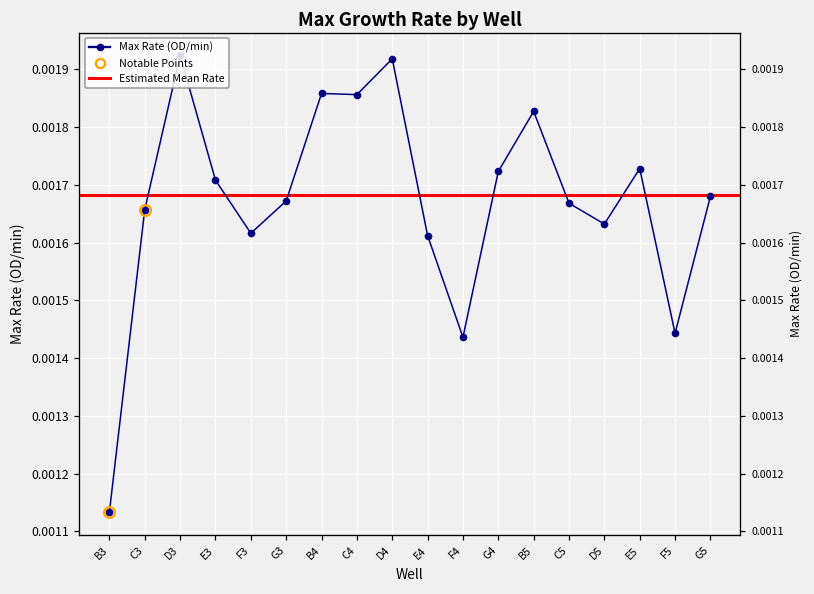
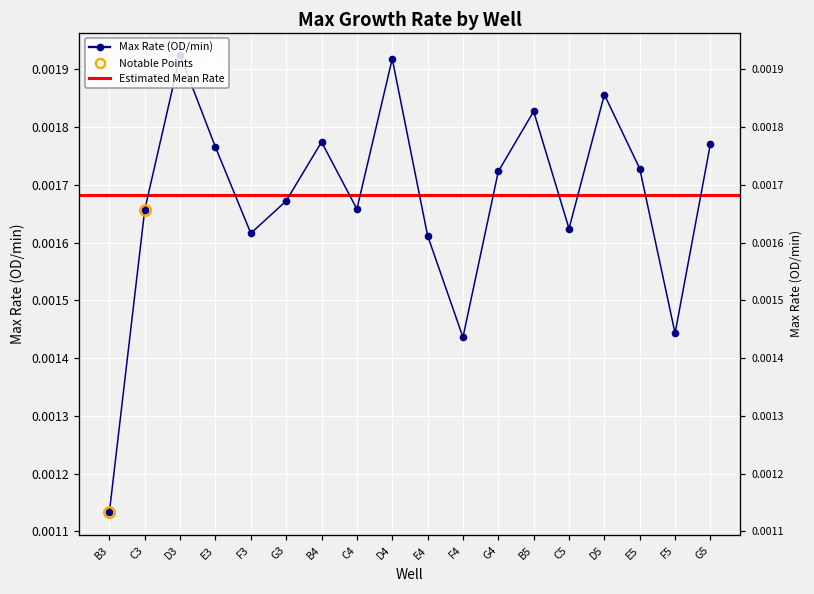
Max Rate (OD/min), E3: 0.00171 -> 0.00177
Max Rate (OD/min), B4: 0.00186 -> 0.00177
Max Rate (OD/min), C4: 0.00186 -> 0.00166
Max Rate (OD/min), C5: 0.00167 -> 0.00162
Max Rate (OD/min), D5: 0.00163 -> 0.00186
Max Rate (OD/min), G5: 0.00168 -> 0.00177
